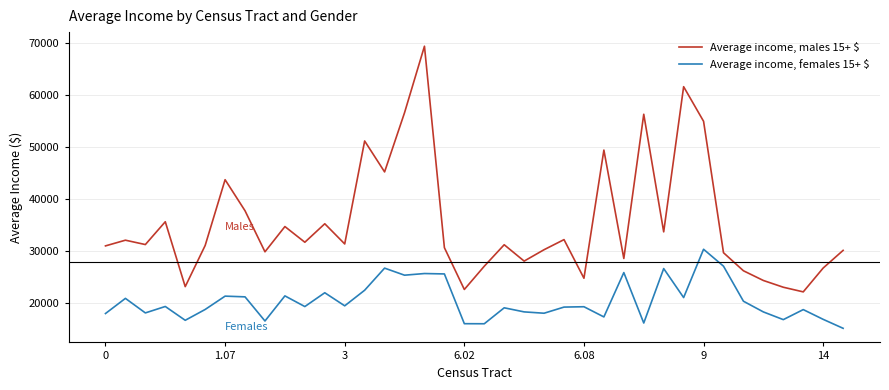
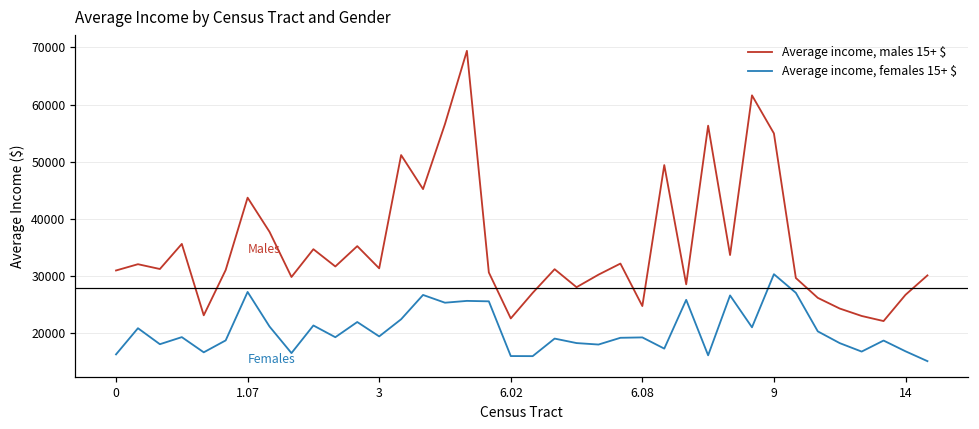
Average income, females 15+ $, 0: 18000 -> 16000
Average income, females 15+ $, 1.07: 21000 -> 27000
